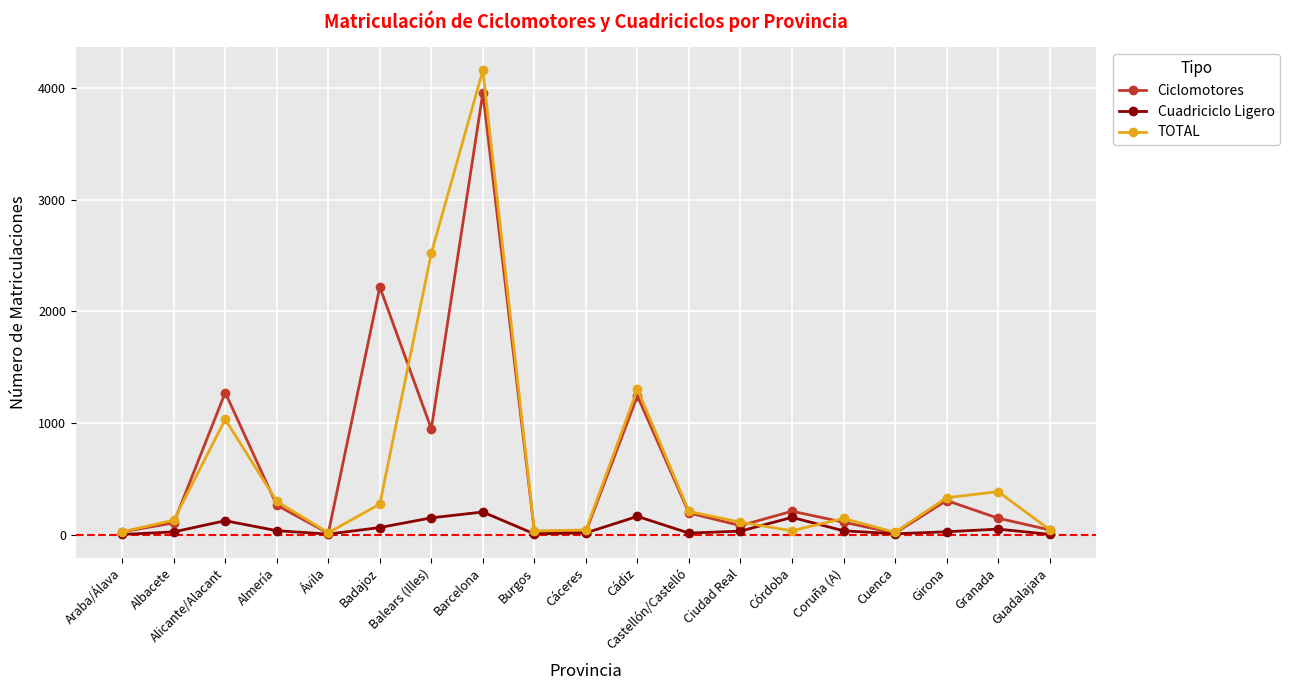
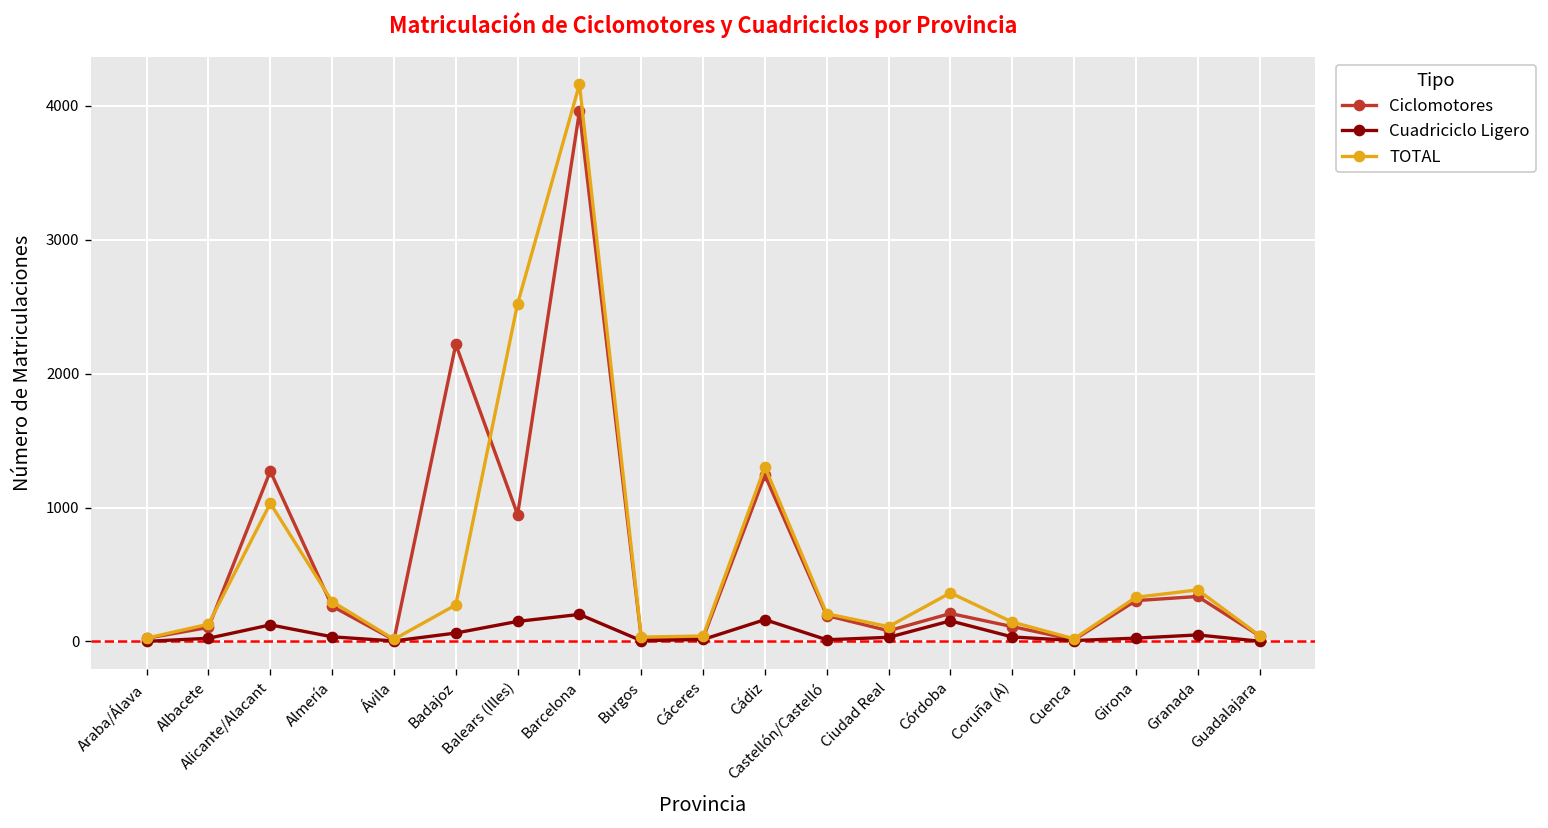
TOTAL, Córdoba: 30 -> 360
Ciclomotores, Granada: 150 -> 340
